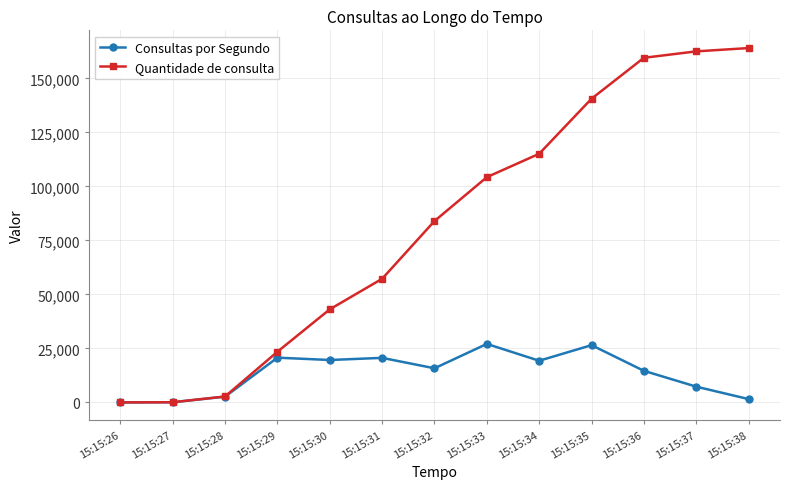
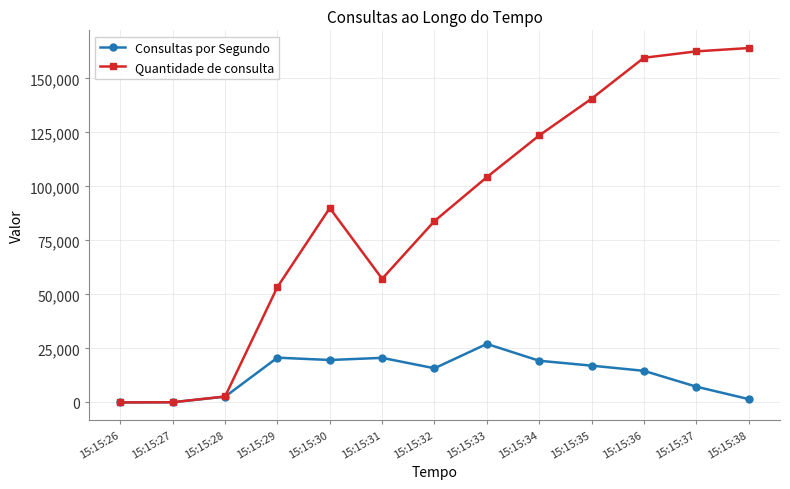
Quantidade de consulta, 15:15:29: 23,000 -> 53,000
Quantidade de consulta, 15:15:30: 43,000 -> 90,000
Quantidade de consulta, 15:15:34: 115,000 -> 124,000
Consultas por Segundo, 15:15:35: 27,000 -> 17,000
